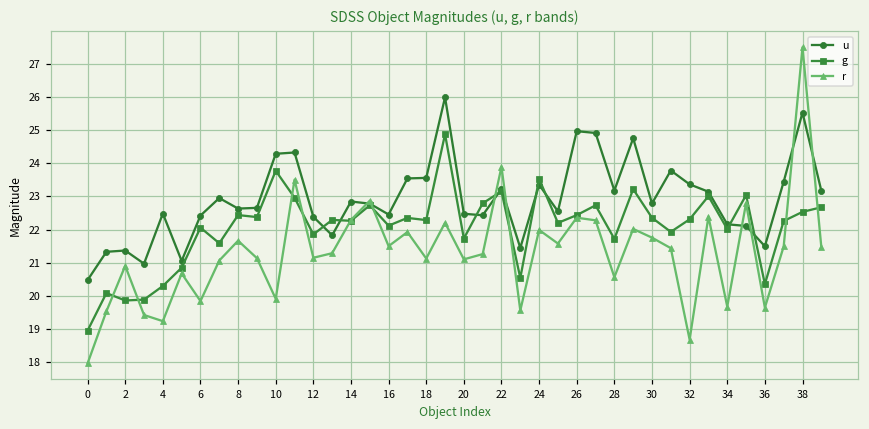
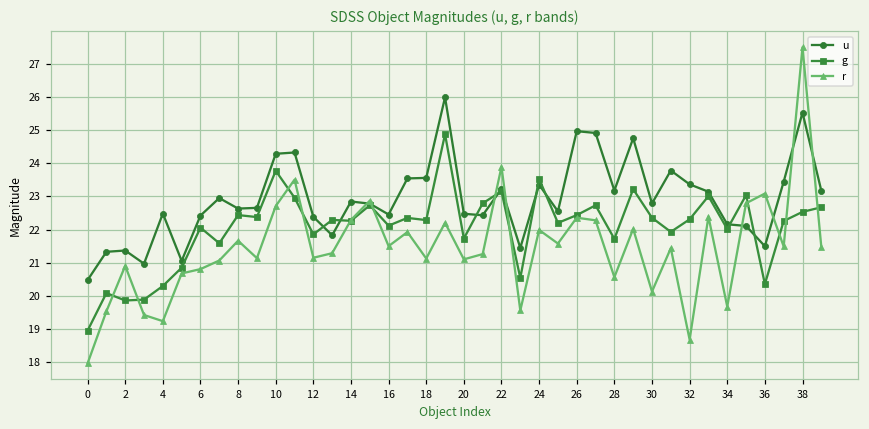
r, 6: 19.8 -> 20.8
r, 10: 19.9 -> 22.7
r, 30: 21.8 -> 20.1
r, 36: 19.6 -> 23.1
